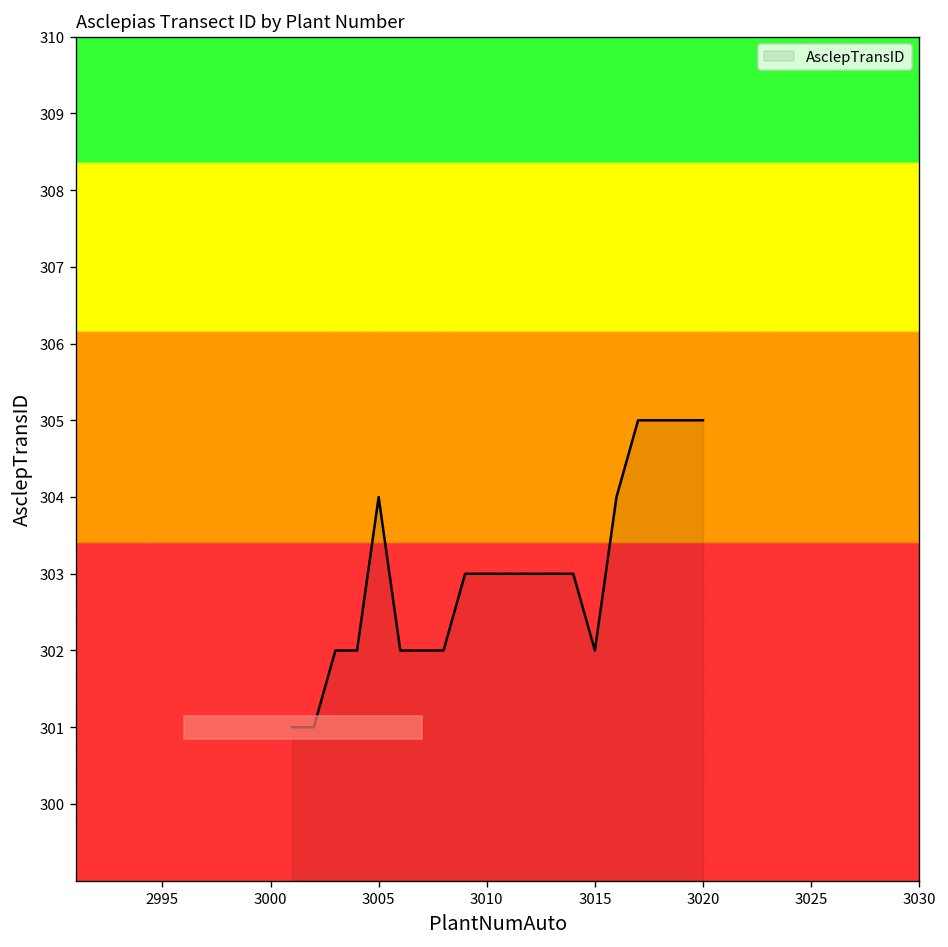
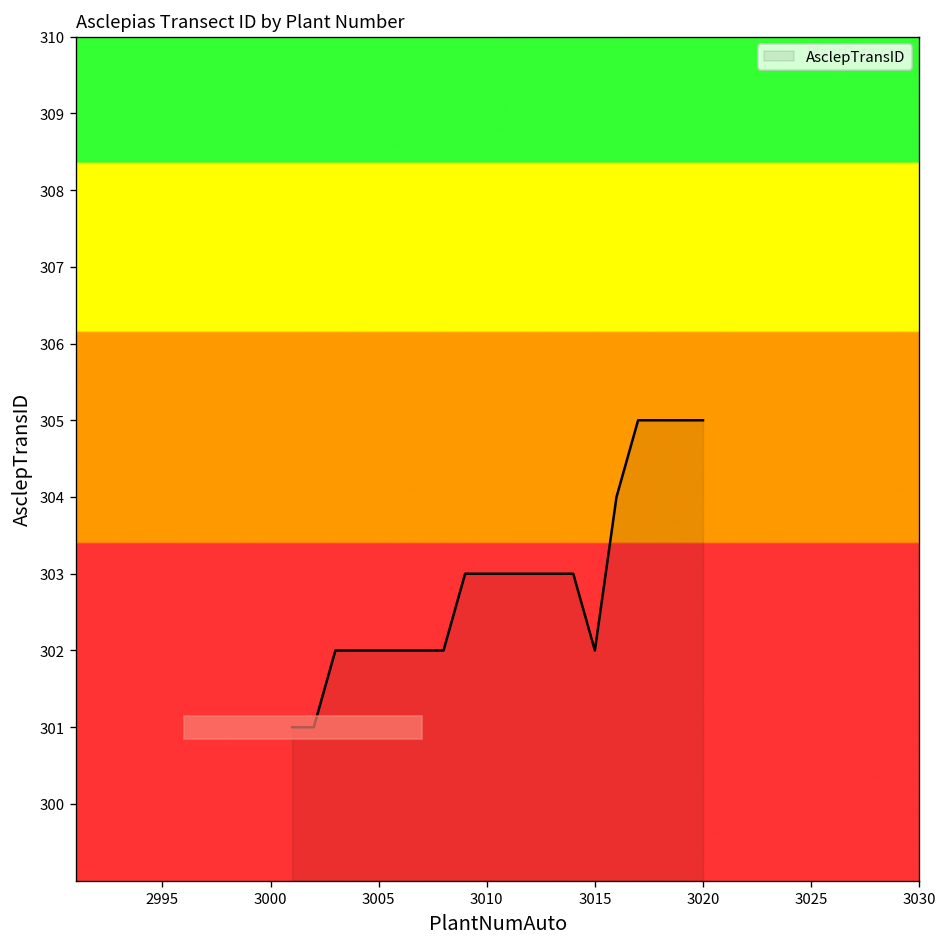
3005: 304 -> 302
